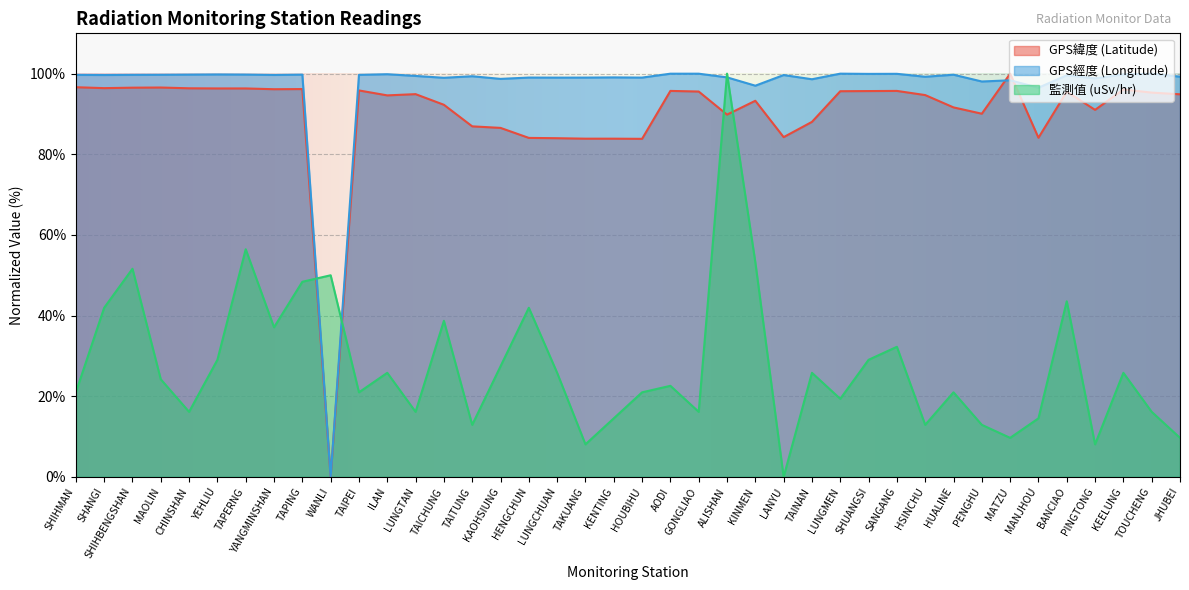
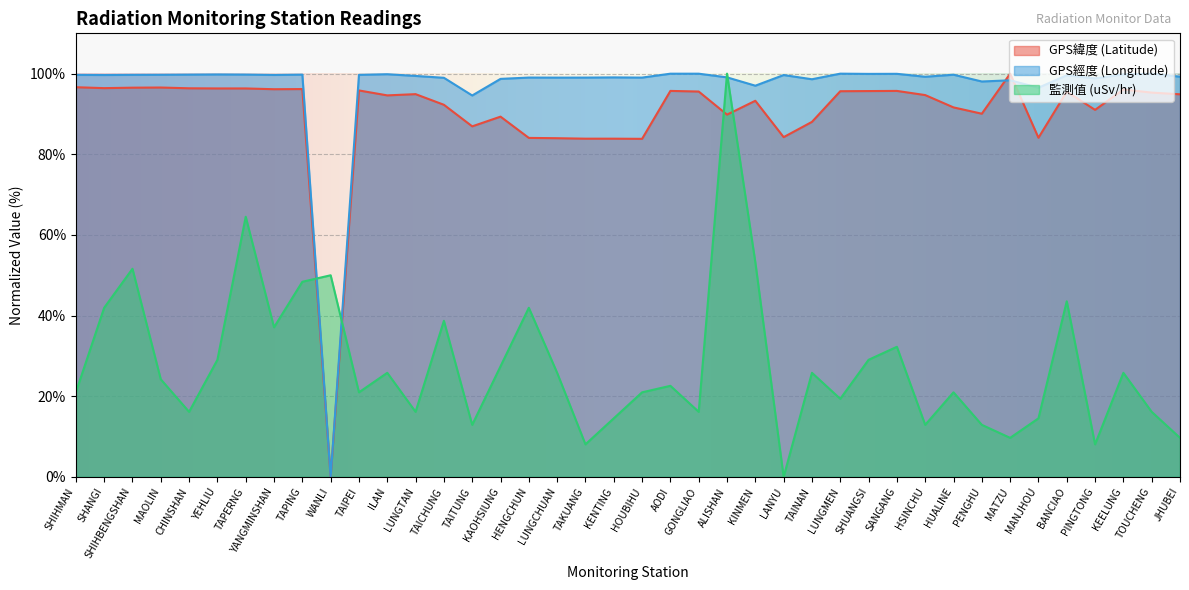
監測值 (uSv/hr), TAPERNG: 56% -> 65%
GPS經度 (Longitude), TAITUNG: 99% -> 95%
GPS緯度 (Latitude), KAOHSIUNG: 87% -> 89%
